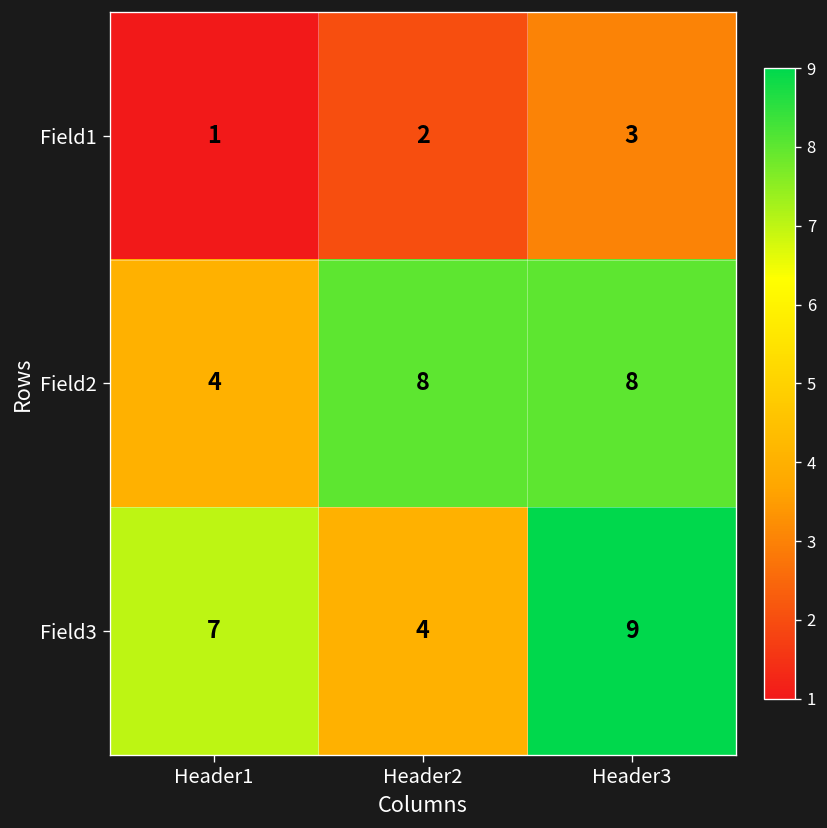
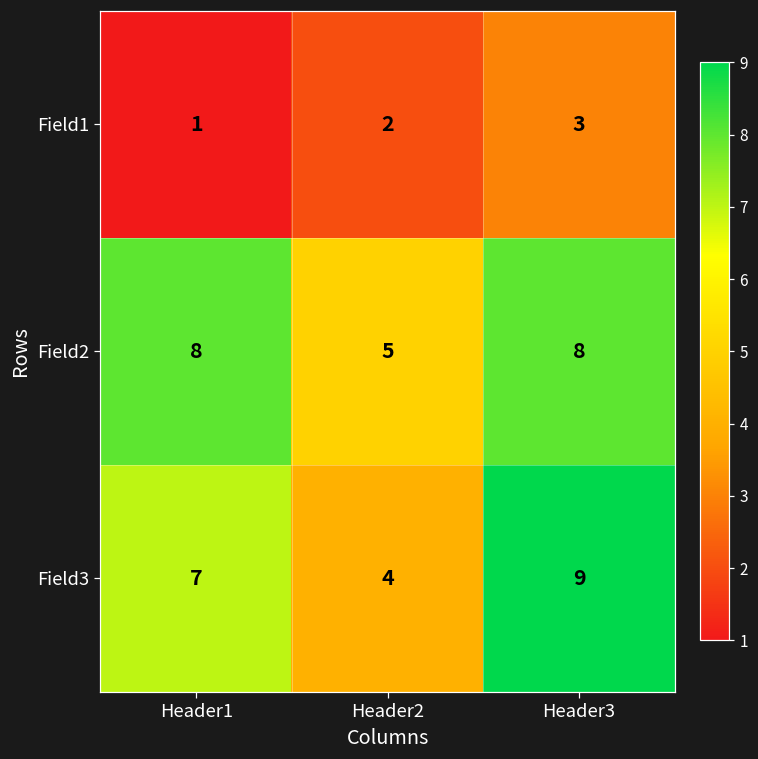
Field2, Header1: 4 -> 8
Field2, Header2: 8 -> 5
